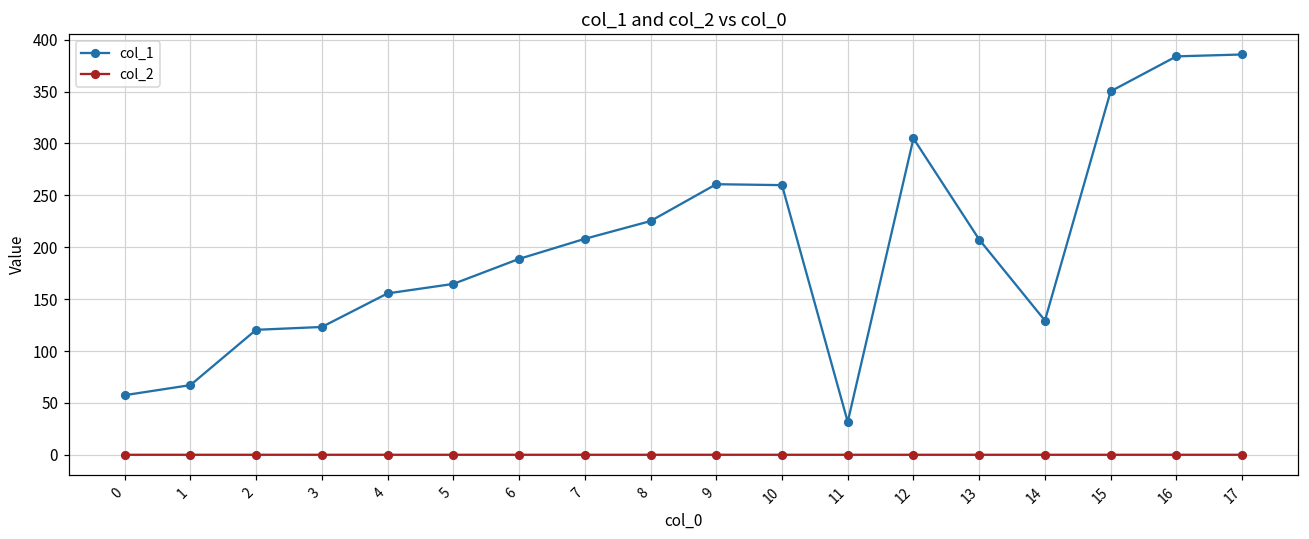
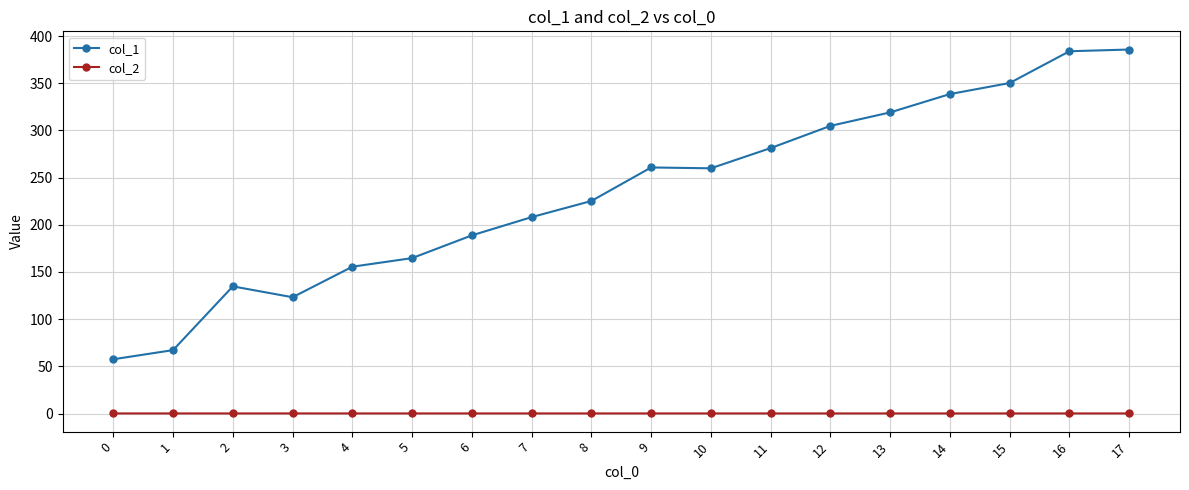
col_1, 2: 120 -> 130
col_1, 11: 30 -> 280
col_1, 13: 210 -> 320
col_1, 14: 130 -> 340
